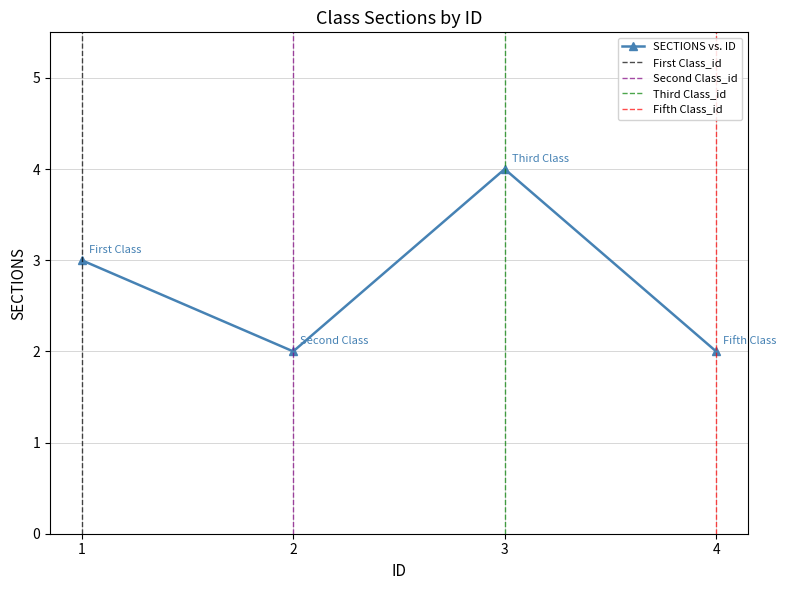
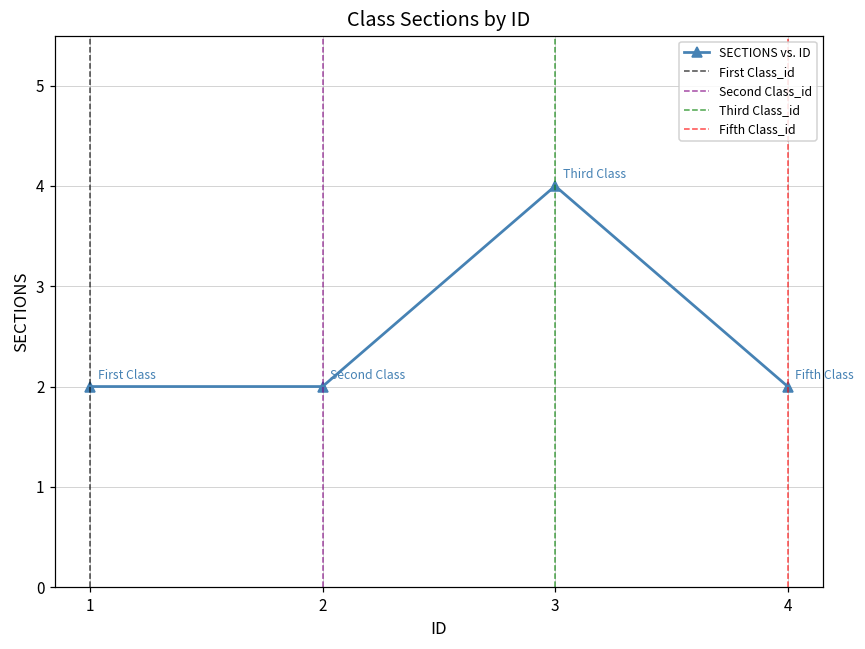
1: 3 -> 2
